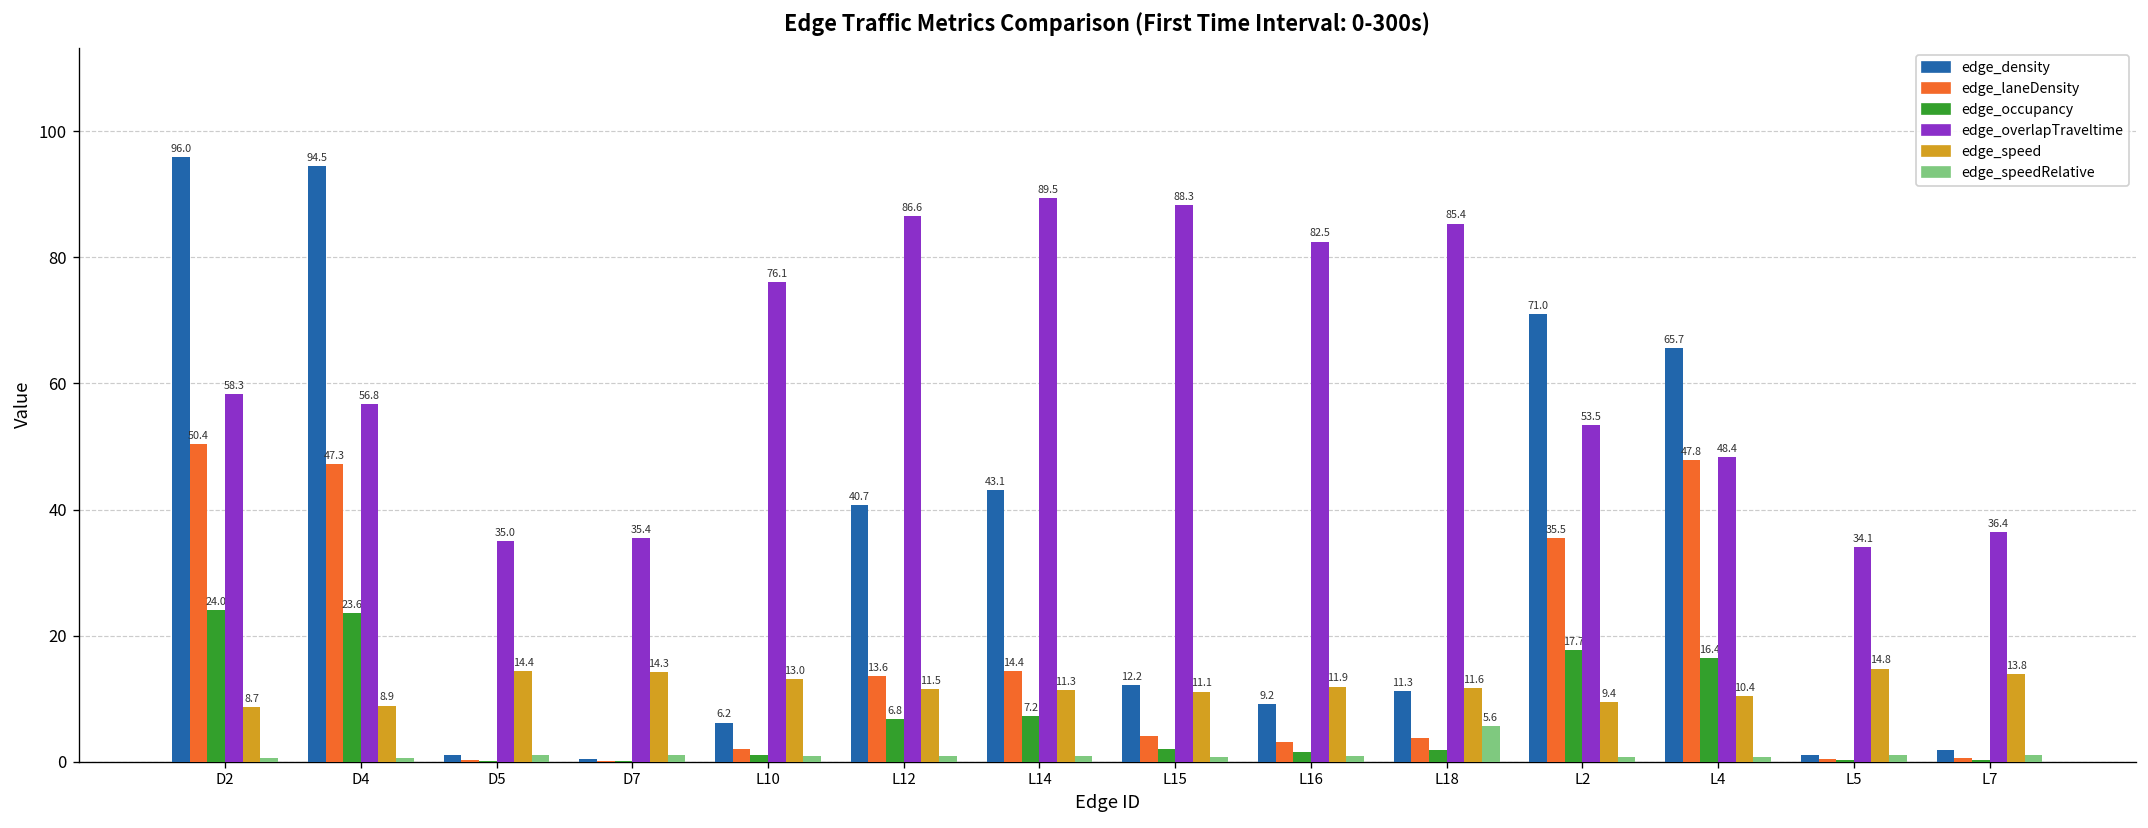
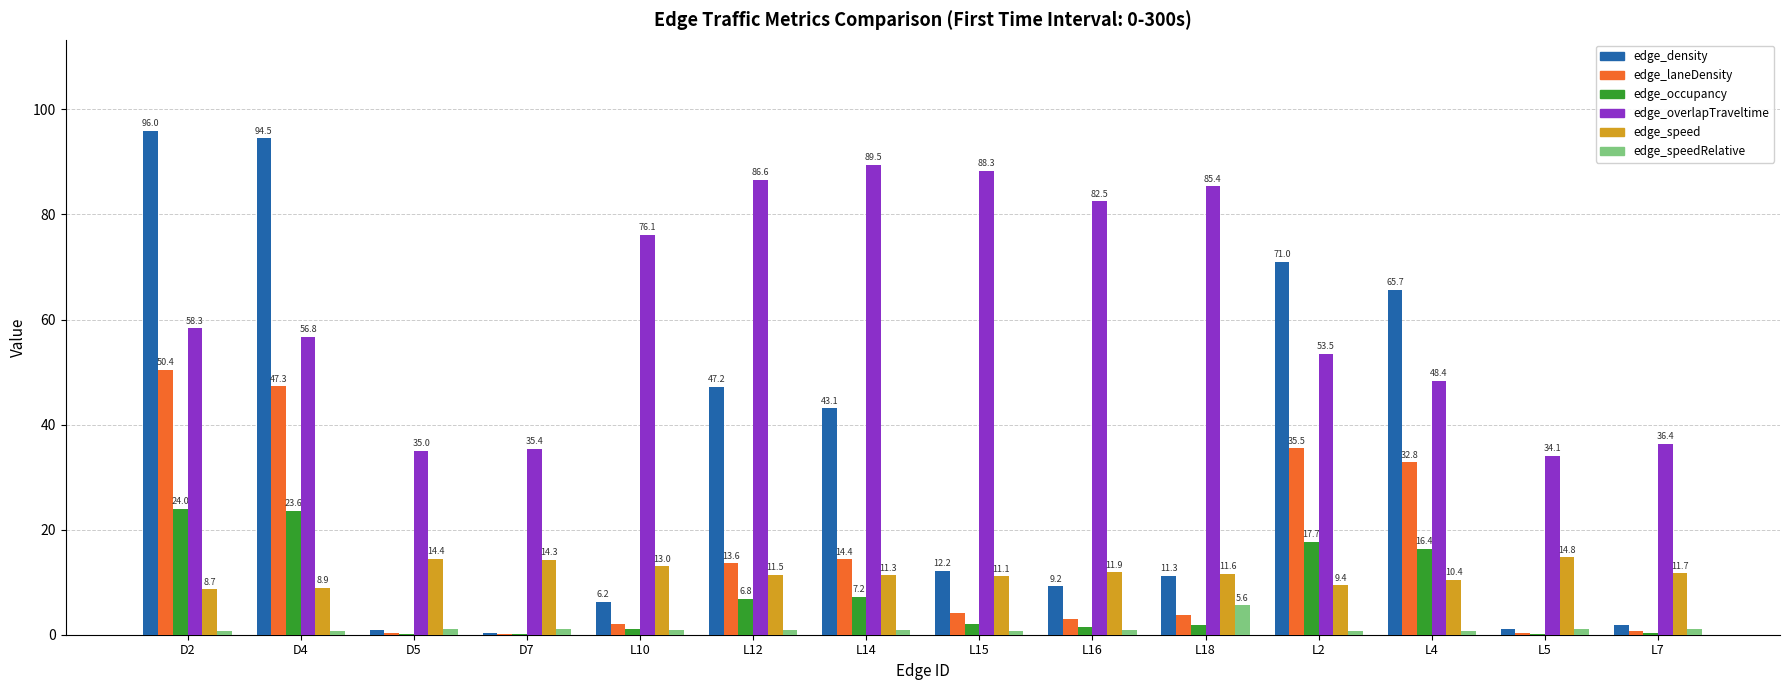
edge_density, L12: 40.7 -> 47.2
edge_laneDensity, L4: 47.8 -> 32.8
edge_speed, L7: 13.8 -> 11.7
